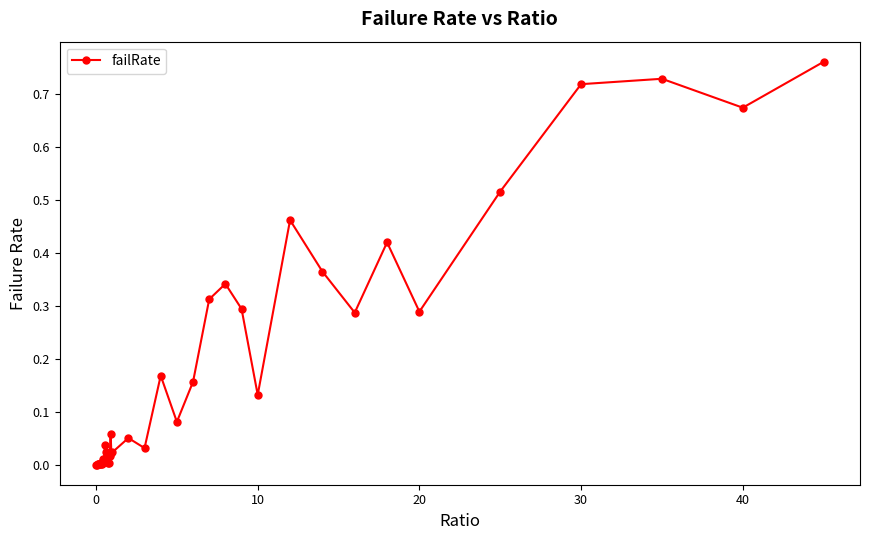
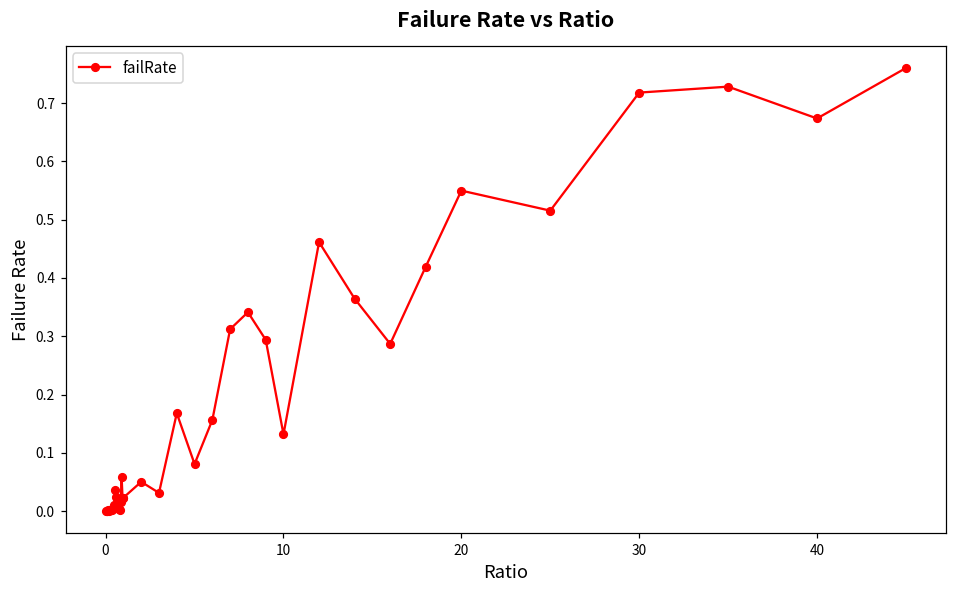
20: 0.29 -> 0.55
